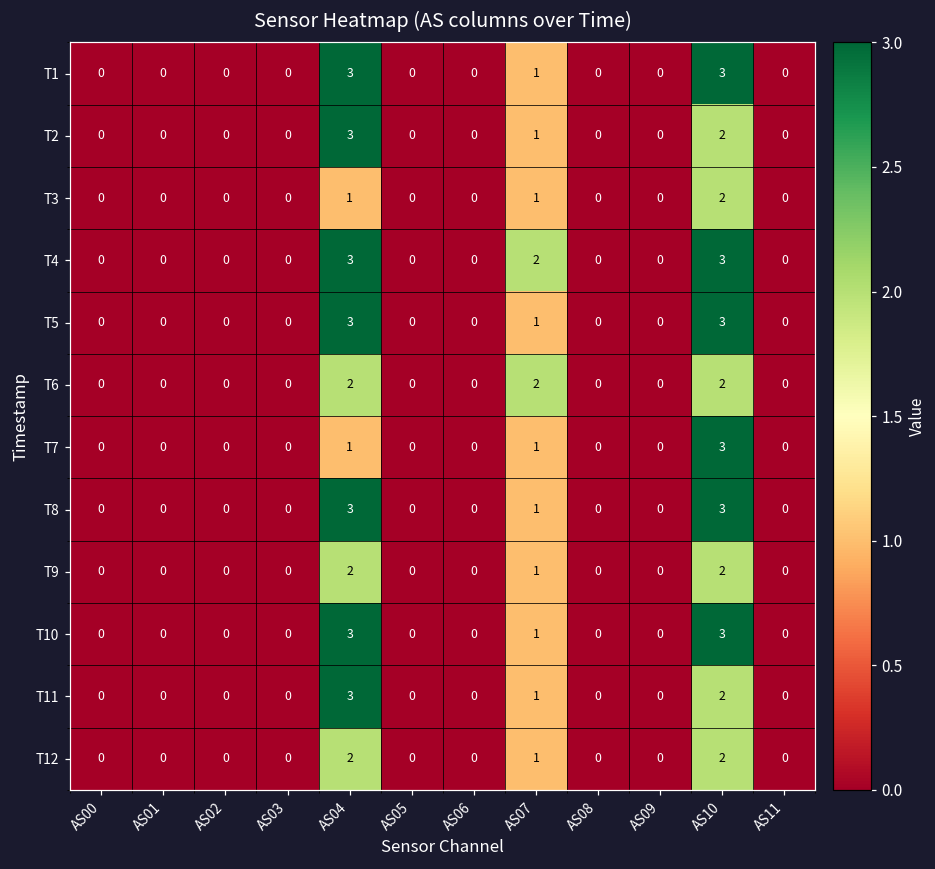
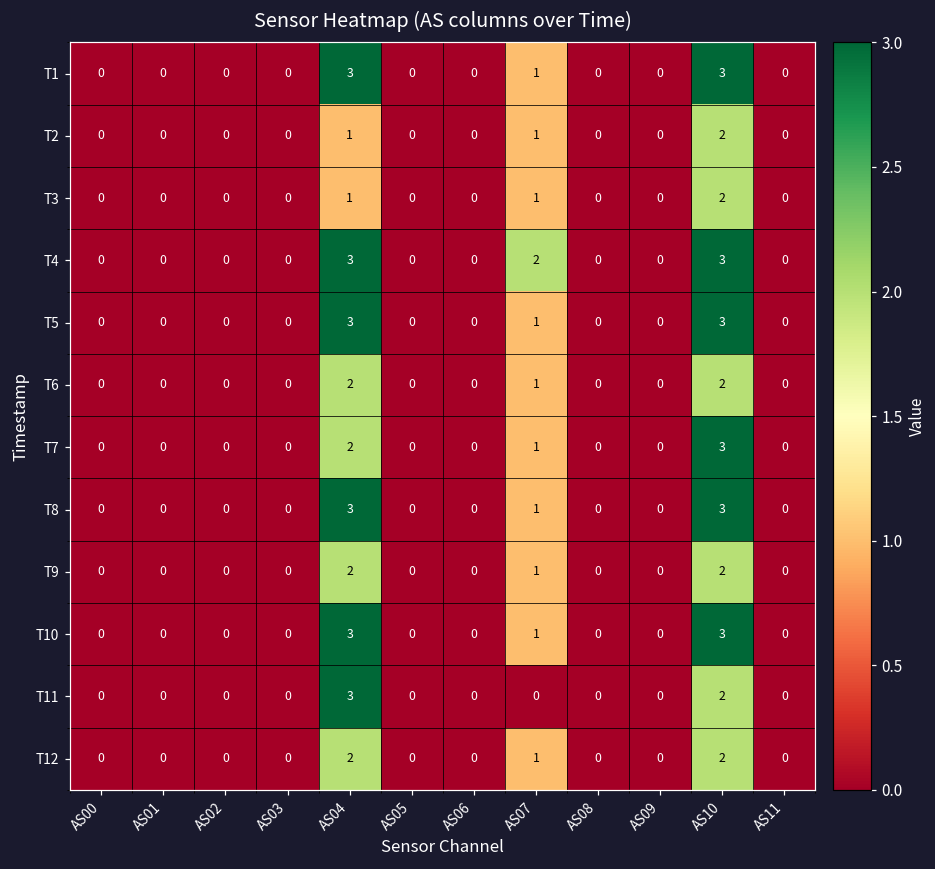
T2, AS04: 3 -> 1
T6, AS07: 2 -> 1
T7, AS04: 1 -> 2
T11, AS07: 1 -> 0
